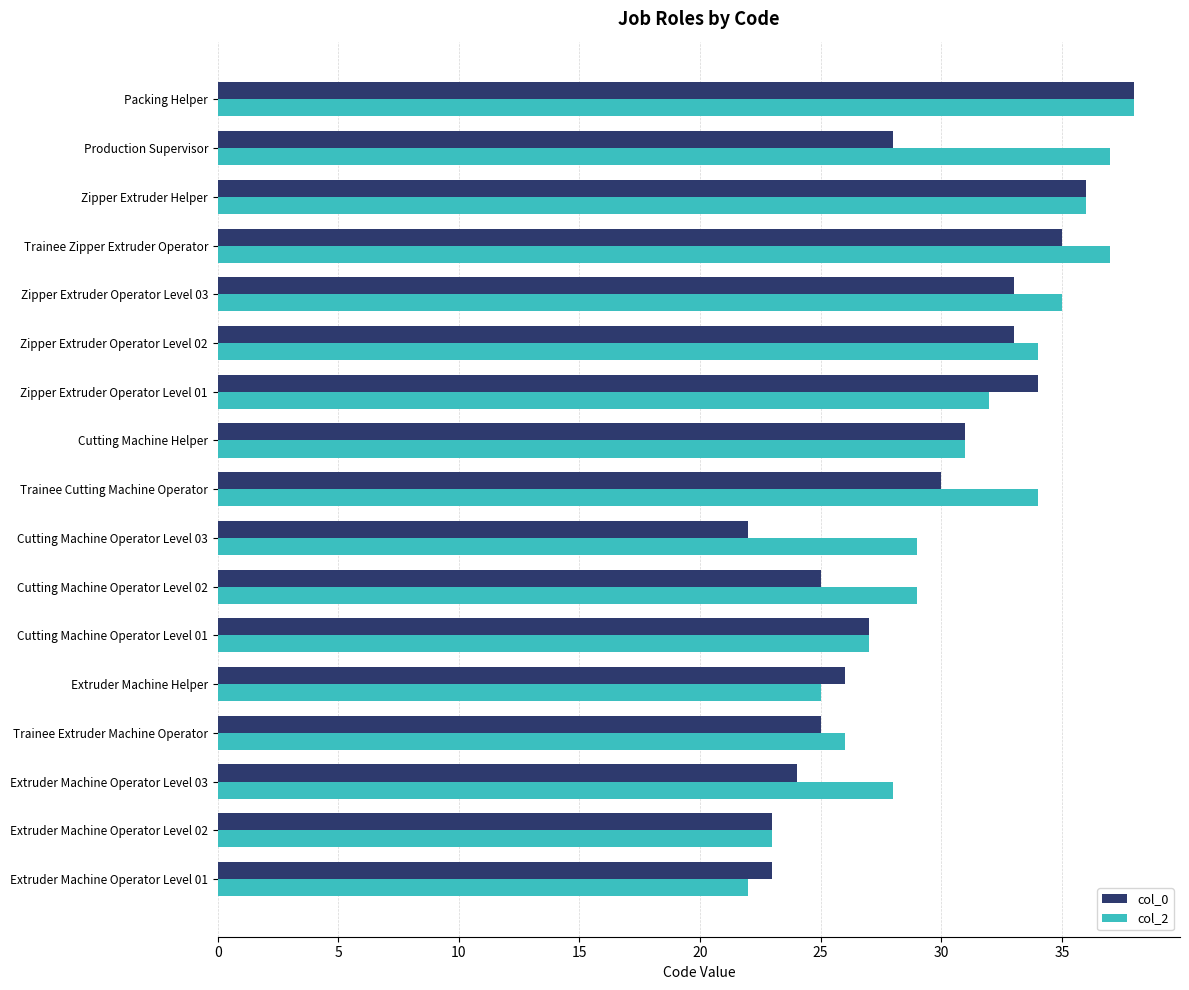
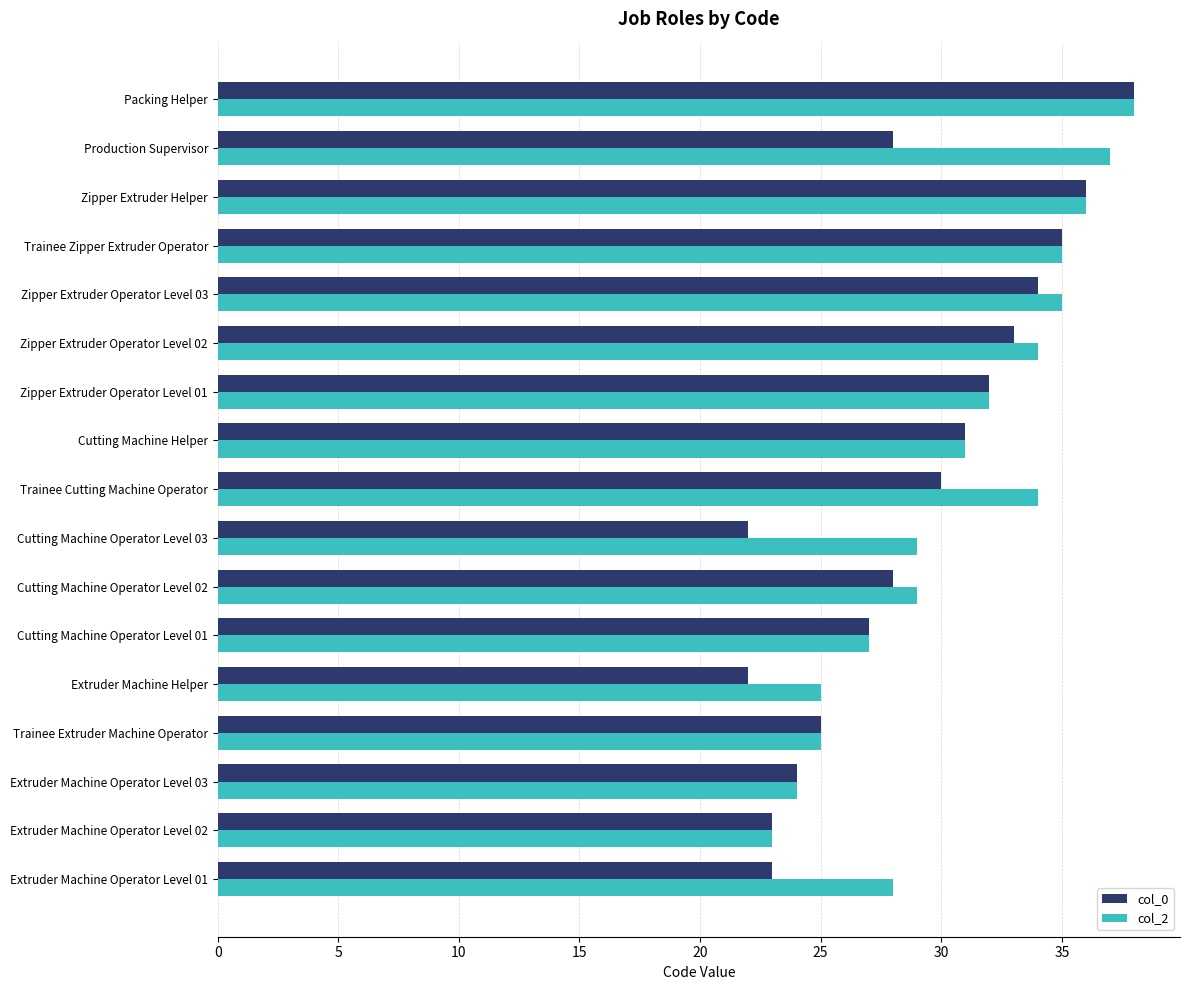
col_2, Trainee Zipper Extruder Operator: 37 -> 35
col_0, Zipper Extruder Operator Level 03: 33 -> 34
col_0, Zipper Extruder Operator Level 01: 34 -> 32
col_0, Cutting Machine Operator Level 02: 25 -> 28
col_0, Extruder Machine Helper: 26 -> 22
col_2, Trainee Extruder Machine Operator: 26 -> 25
col_2, Extruder Machine Operator Level 03: 28 -> 24
col_2, Extruder Machine Operator Level 01: 22 -> 28
